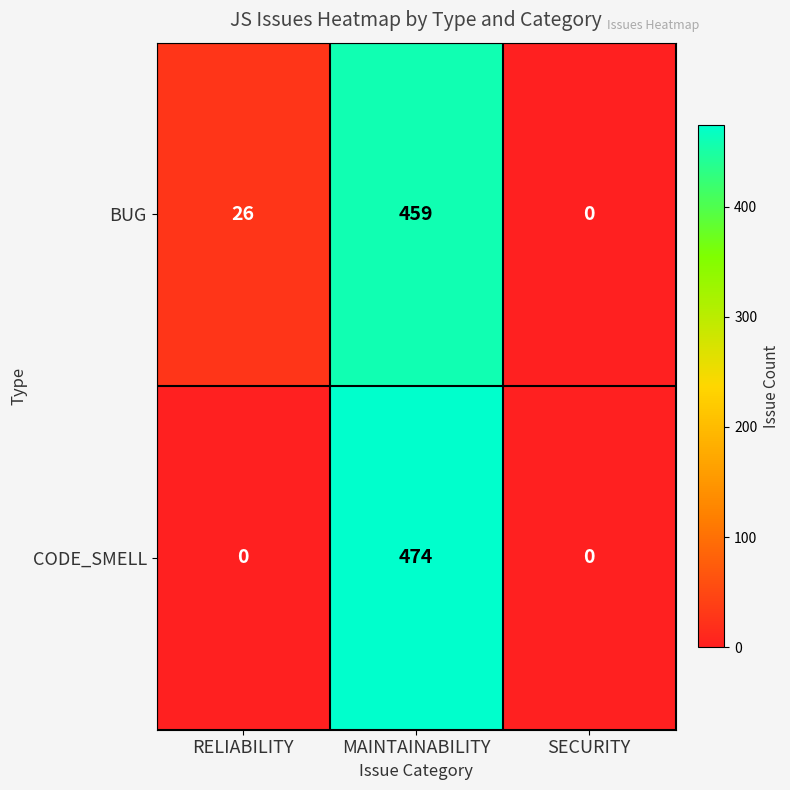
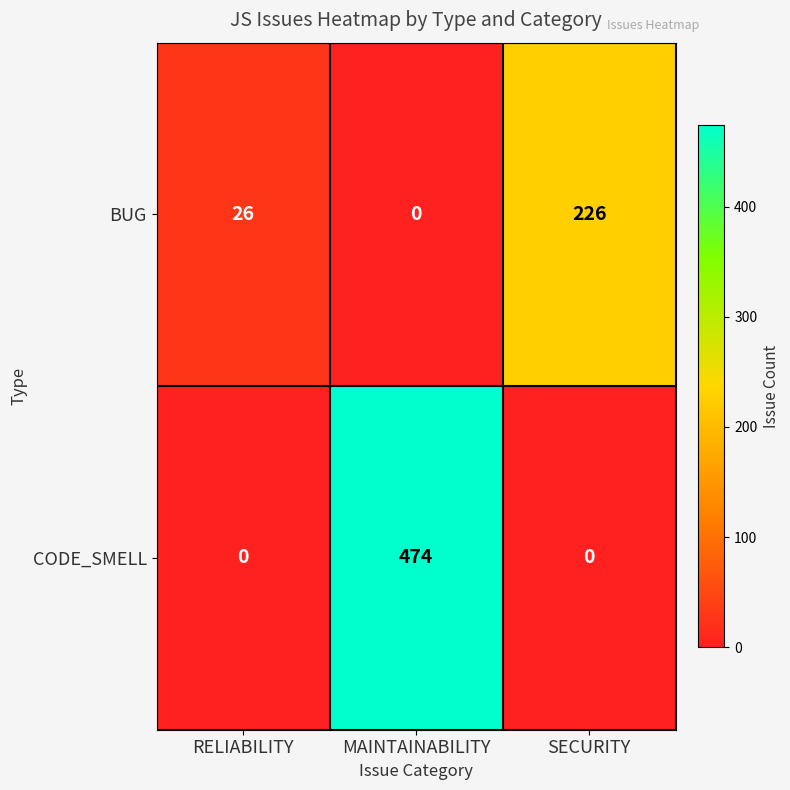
BUG, MAINTAINABILITY: 459 -> 0
BUG, SECURITY: 0 -> 226
